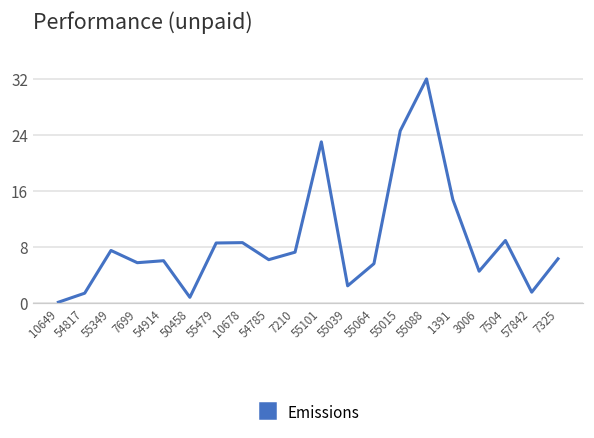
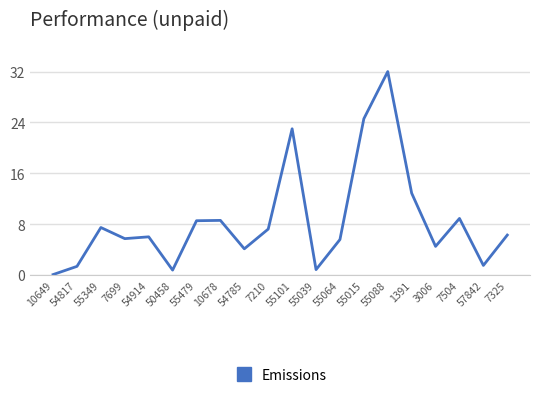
54785: 6 -> 4
55039: 2 -> 1
1391: 15 -> 13
